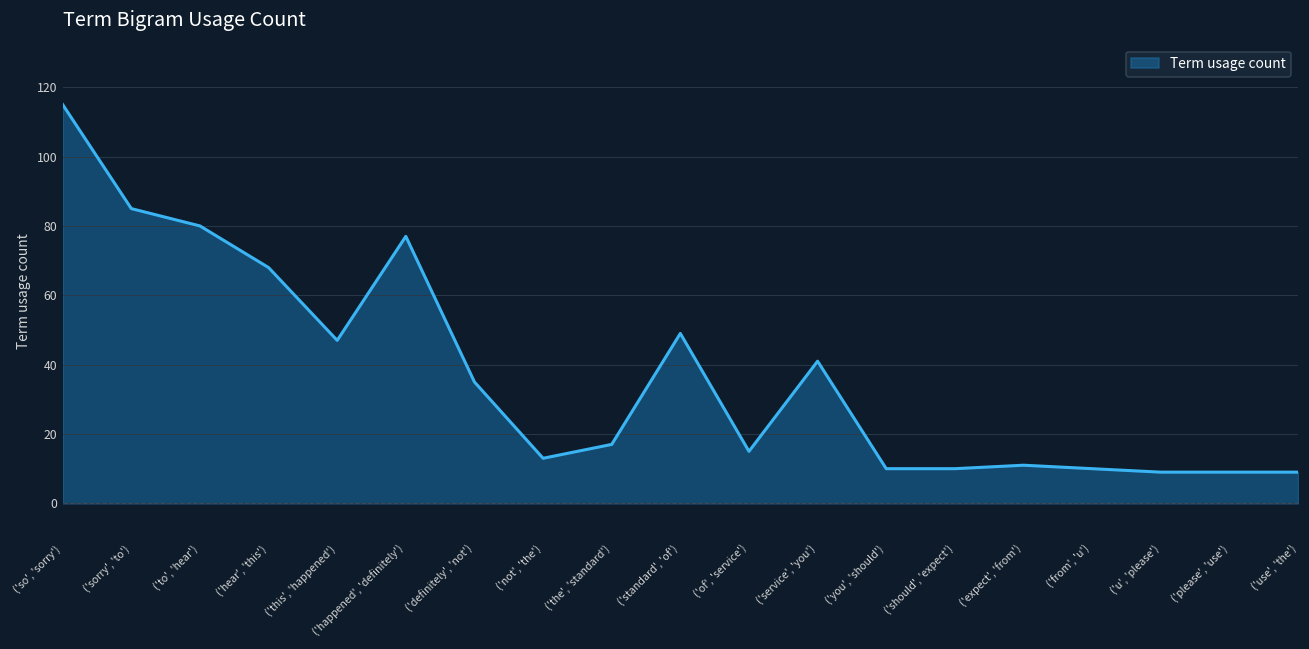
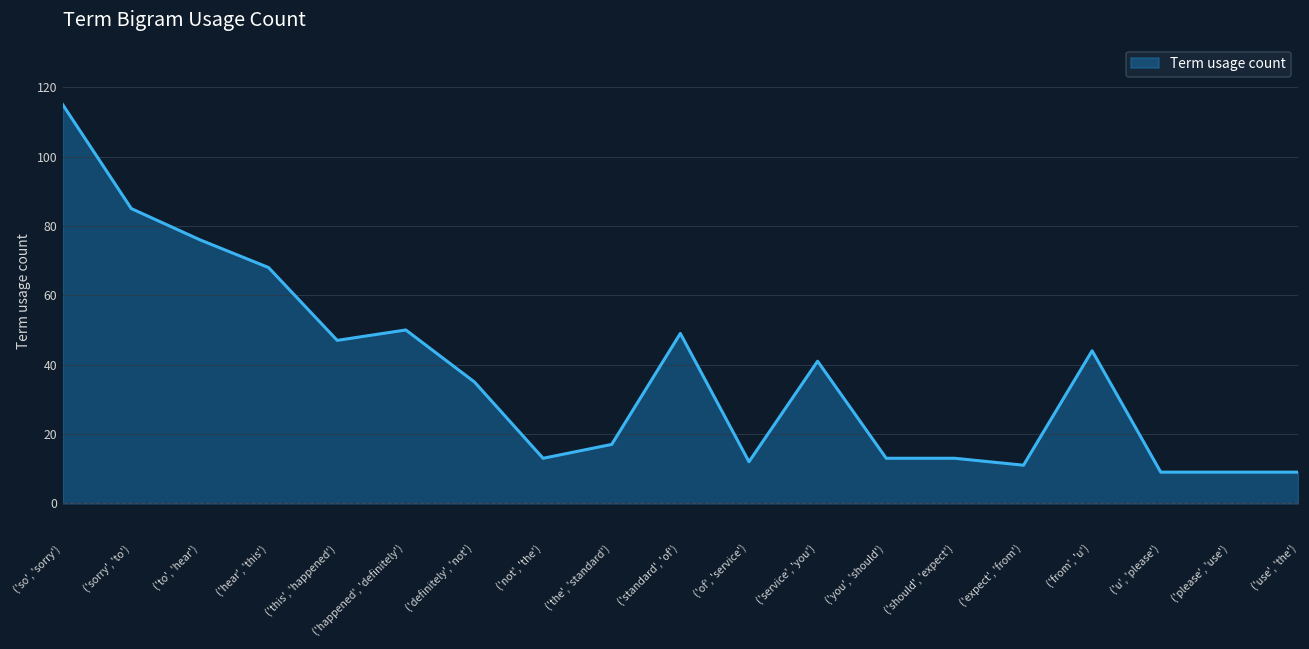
('to', 'hear'): 80 -> 76
('happened', 'definitely'): 77 -> 50
('of', 'service'): 15 -> 12
('you', 'should'): 10 -> 13
('should', 'expect'): 10 -> 13
('from', 'u'): 10 -> 44
